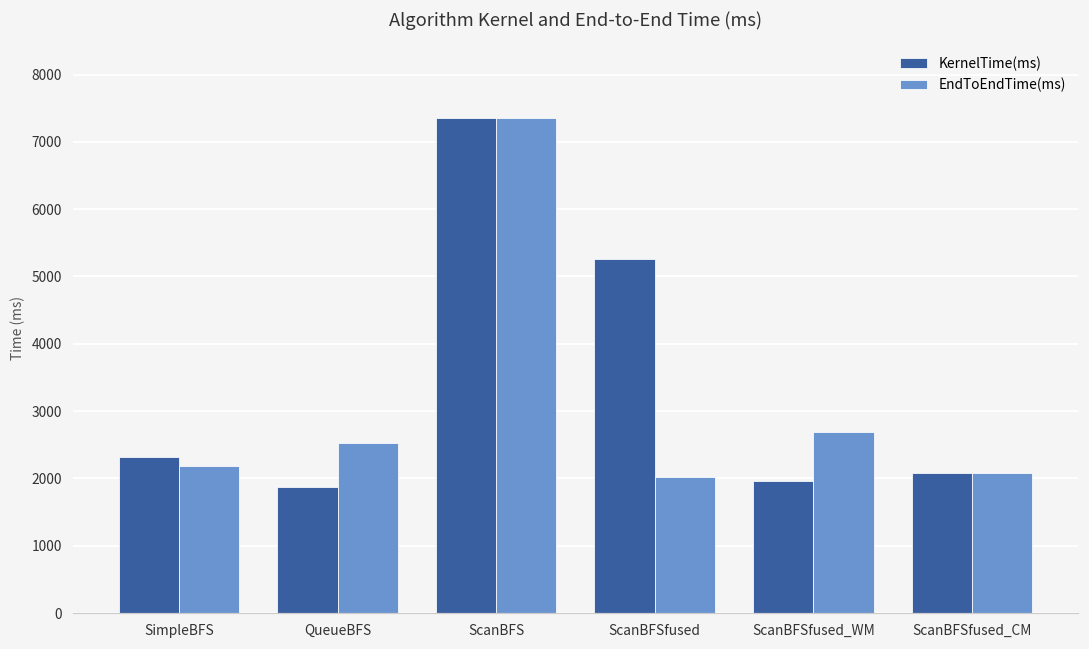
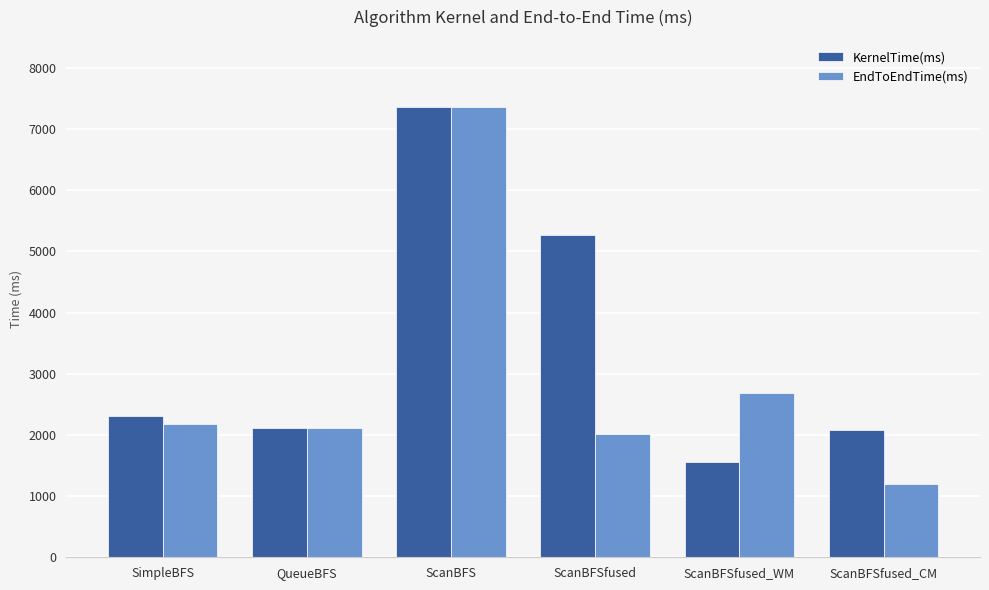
KernelTime(ms), QueueBFS: 1900 -> 2100
EndToEndTime(ms), QueueBFS: 2500 -> 2100
KernelTime(ms), ScanBFSfused_WM: 2000 -> 1600
EndToEndTime(ms), ScanBFSfused_CM: 2100 -> 1200
